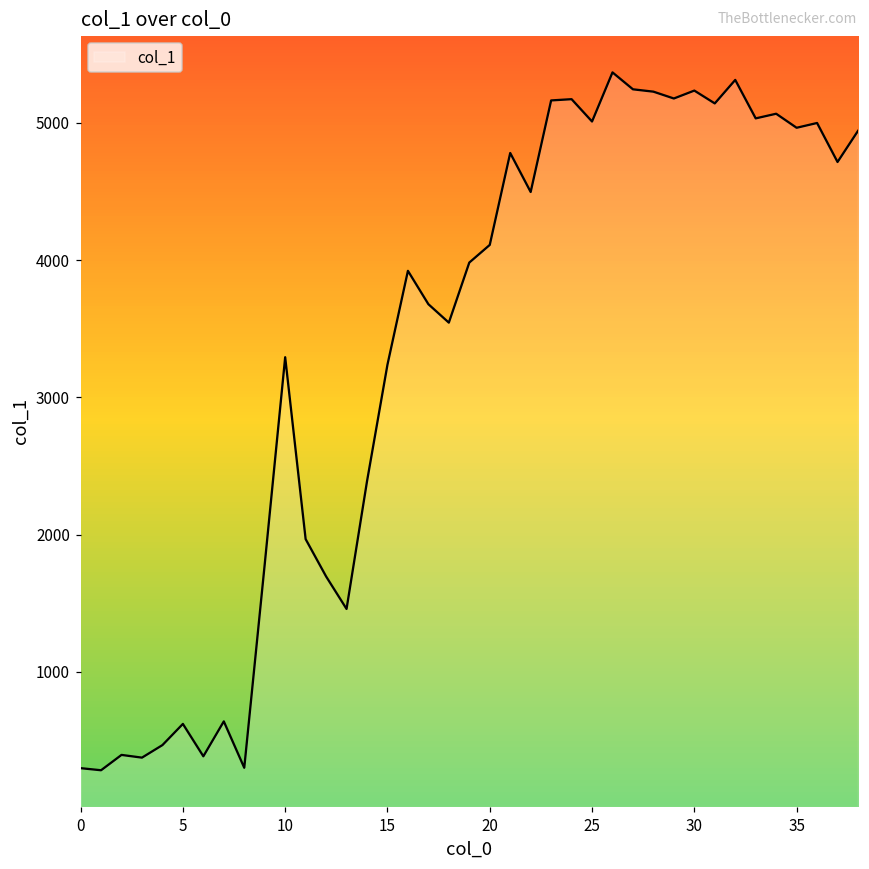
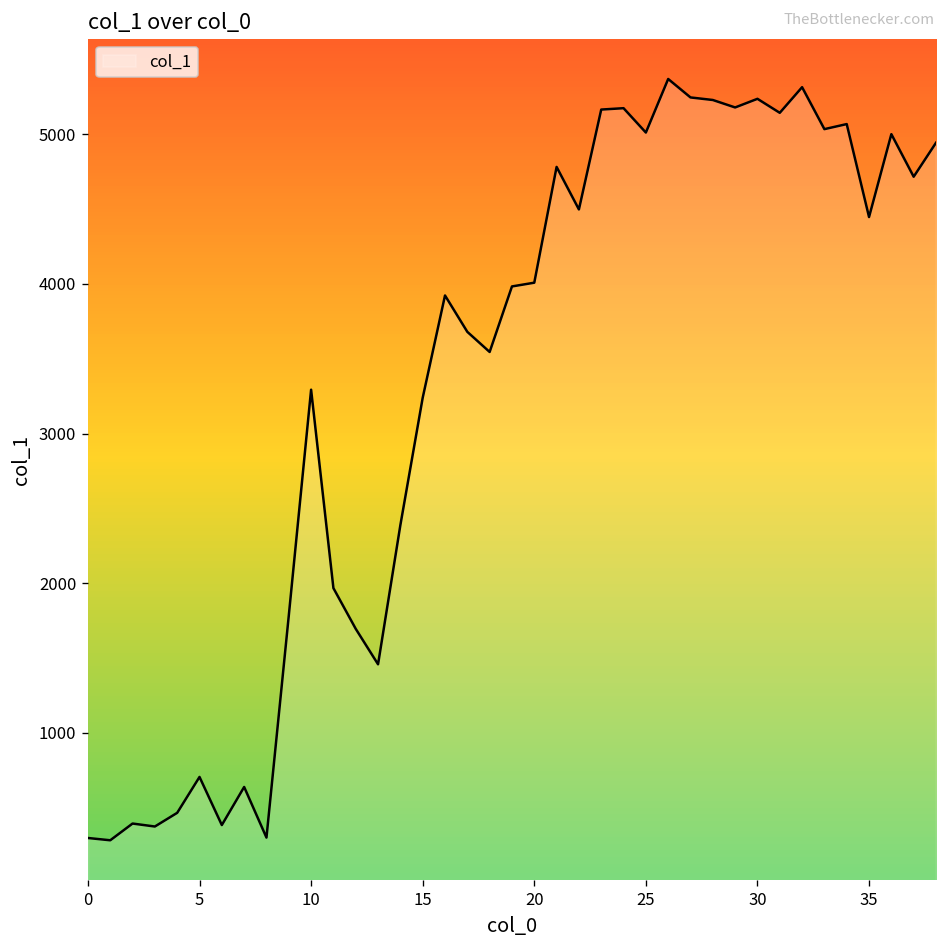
5: 620 -> 710
20: 4110 -> 4010
35: 4970 -> 4450
